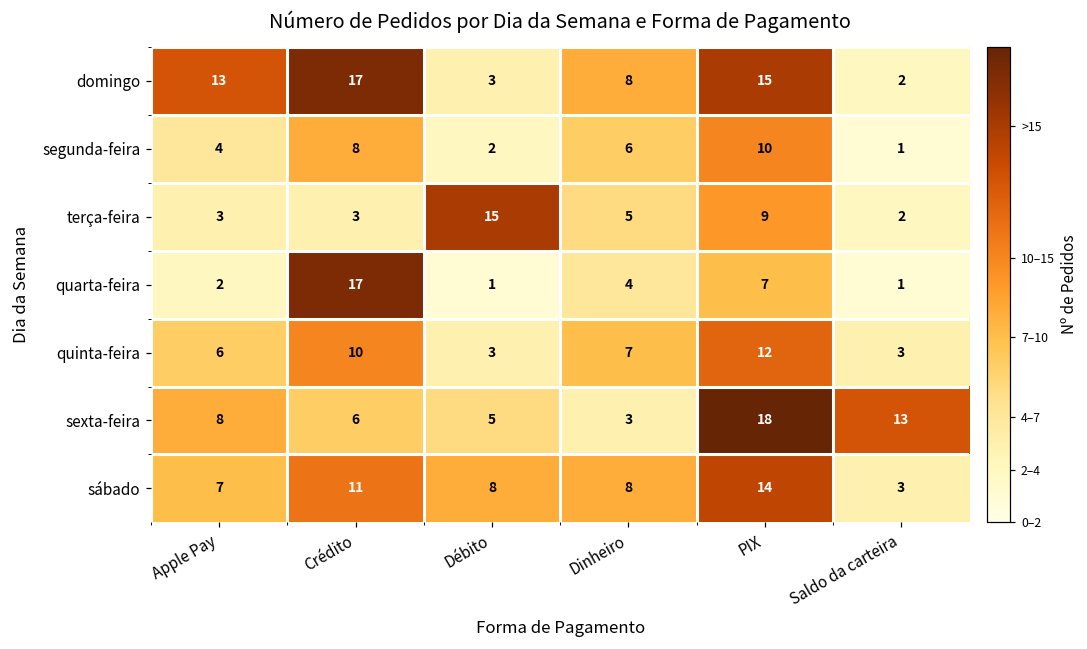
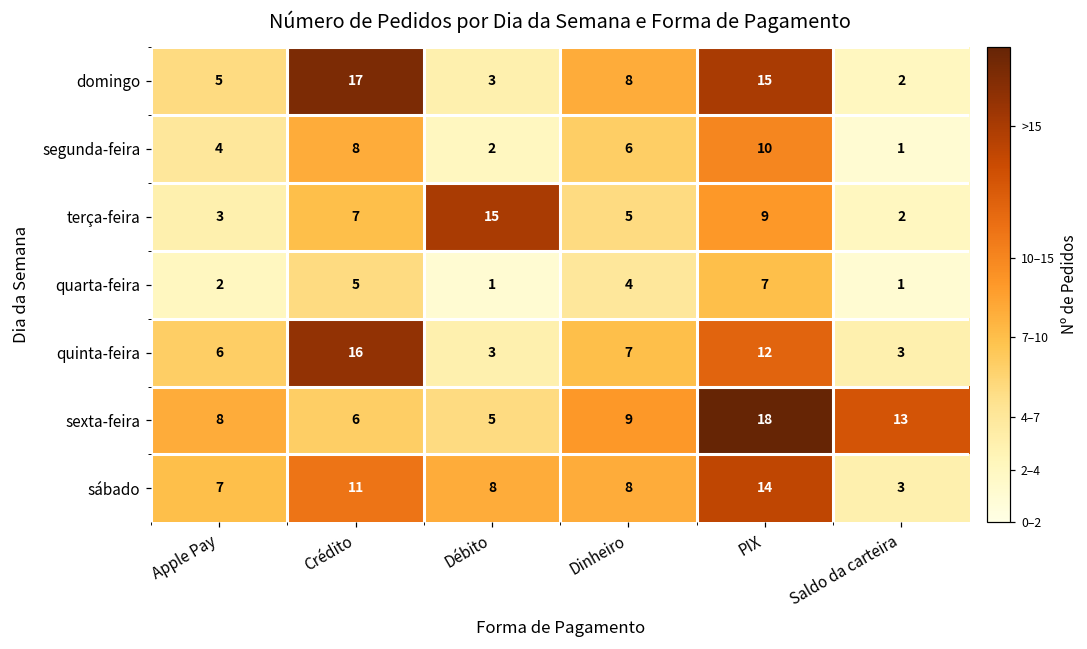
domingo, Apple Pay: 13 -> 5
terça-feira, Crédito: 3 -> 7
quarta-feira, Crédito: 17 -> 5
quinta-feira, Crédito: 10 -> 16
sexta-feira, Dinheiro: 3 -> 9
